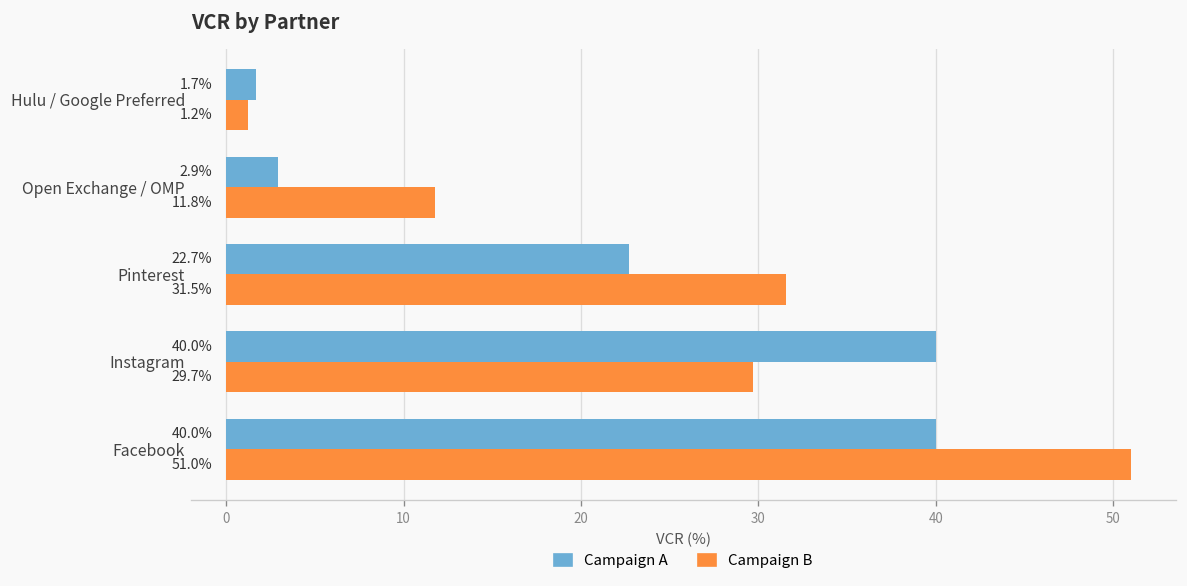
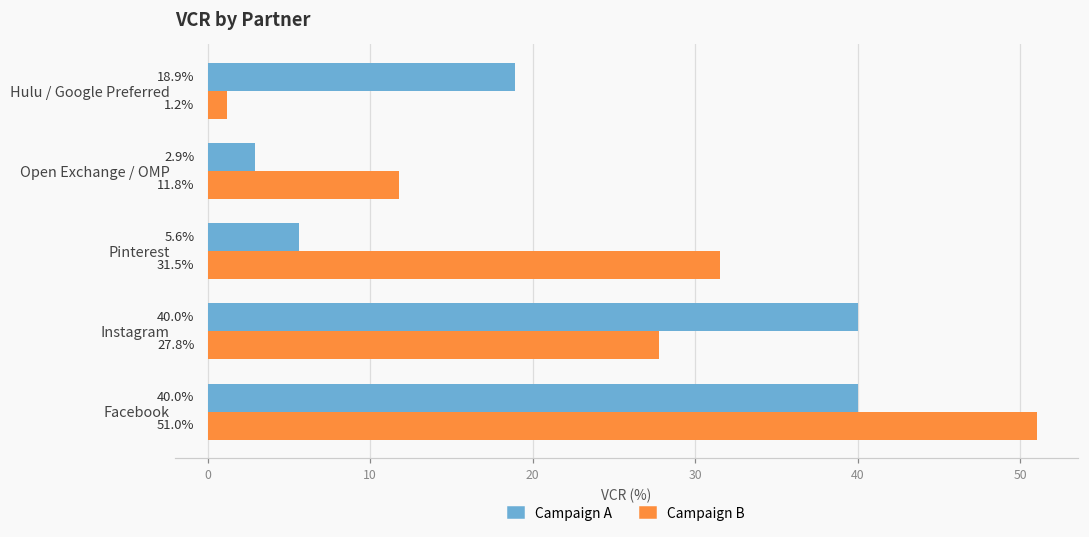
Campaign A, Hulu / Google Preferred: 1.7% -> 18.9%
Campaign A, Pinterest: 22.7% -> 5.6%
Campaign B, Instagram: 29.7% -> 27.8%
